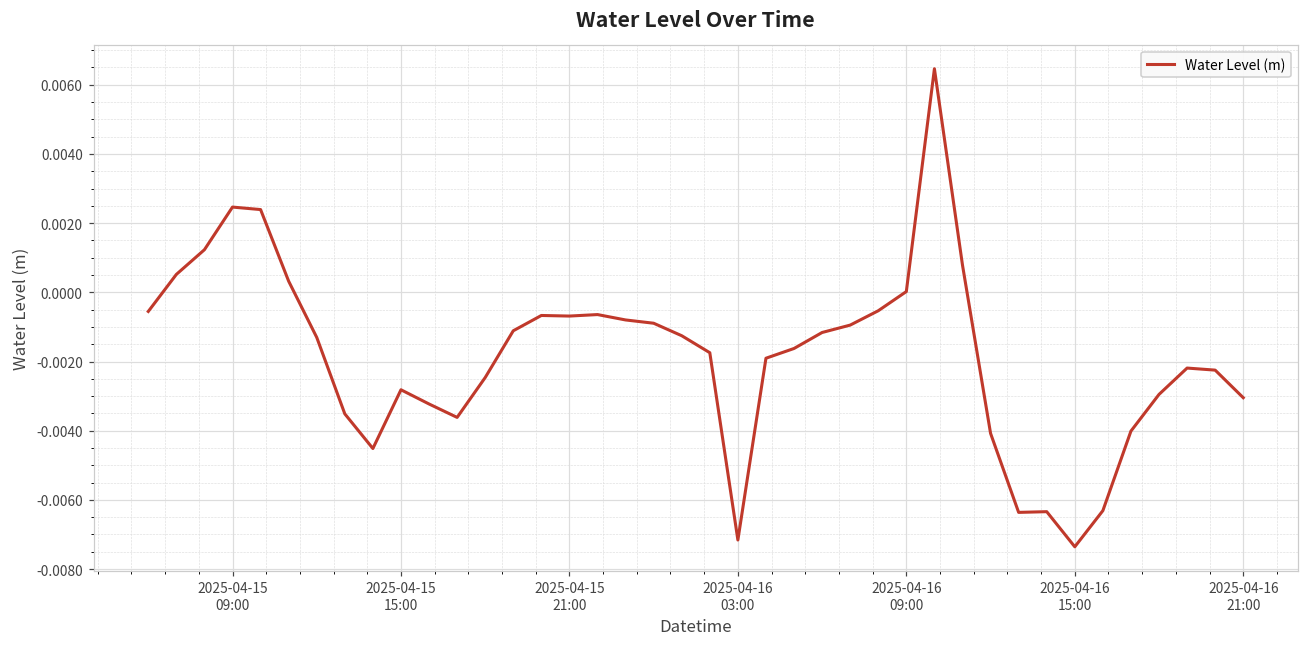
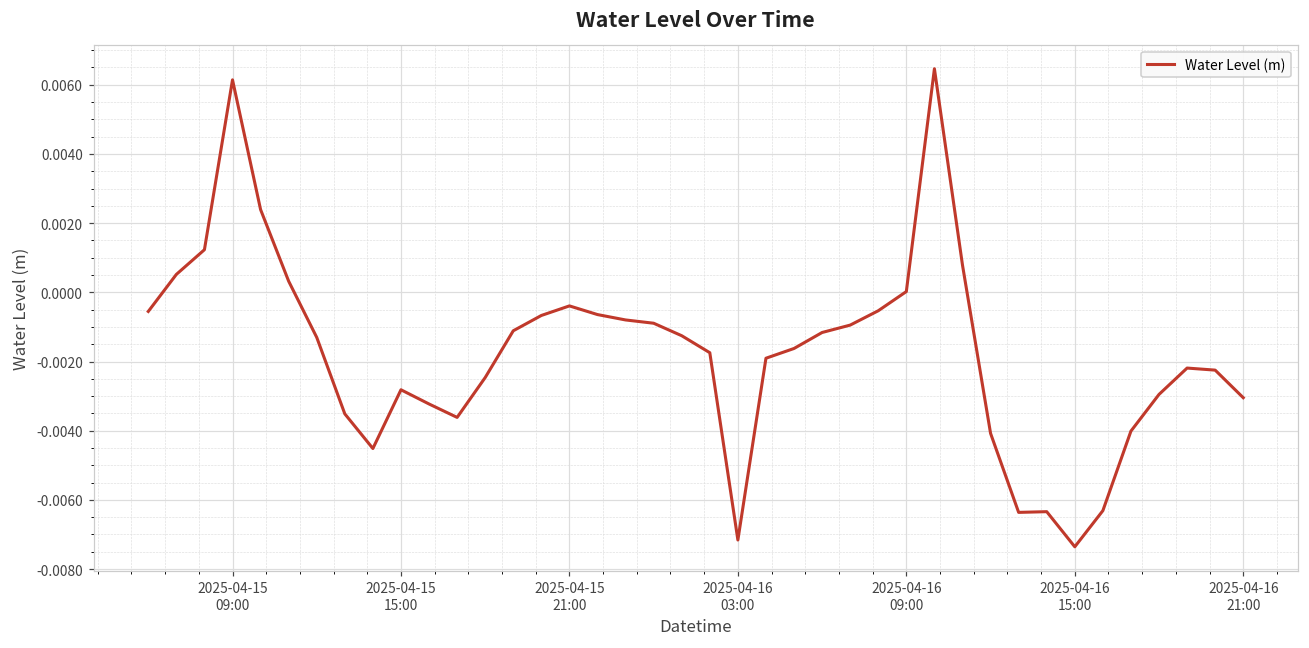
2025-04-15 09:00: 0.0025 -> 0.0061
2025-04-15 21:00: -0.0007 -> -0.0004
